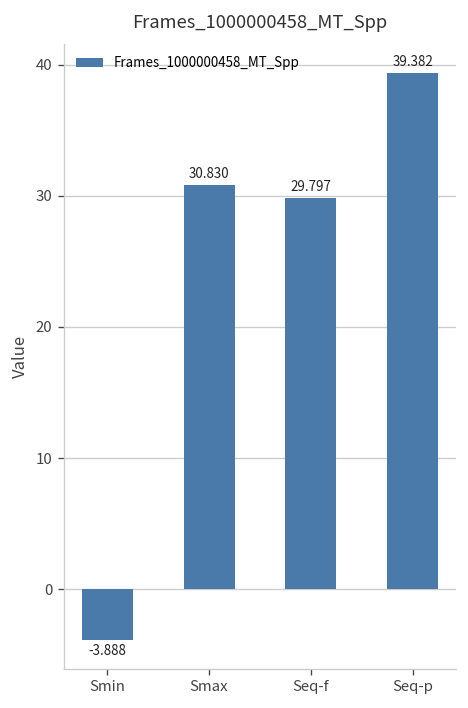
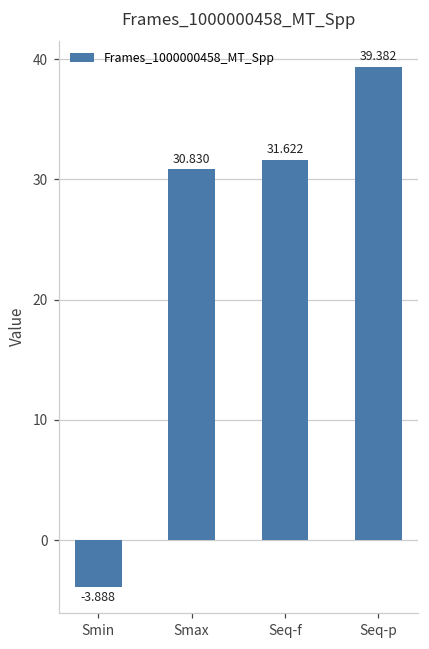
Seq-f: 29.797 -> 31.622
